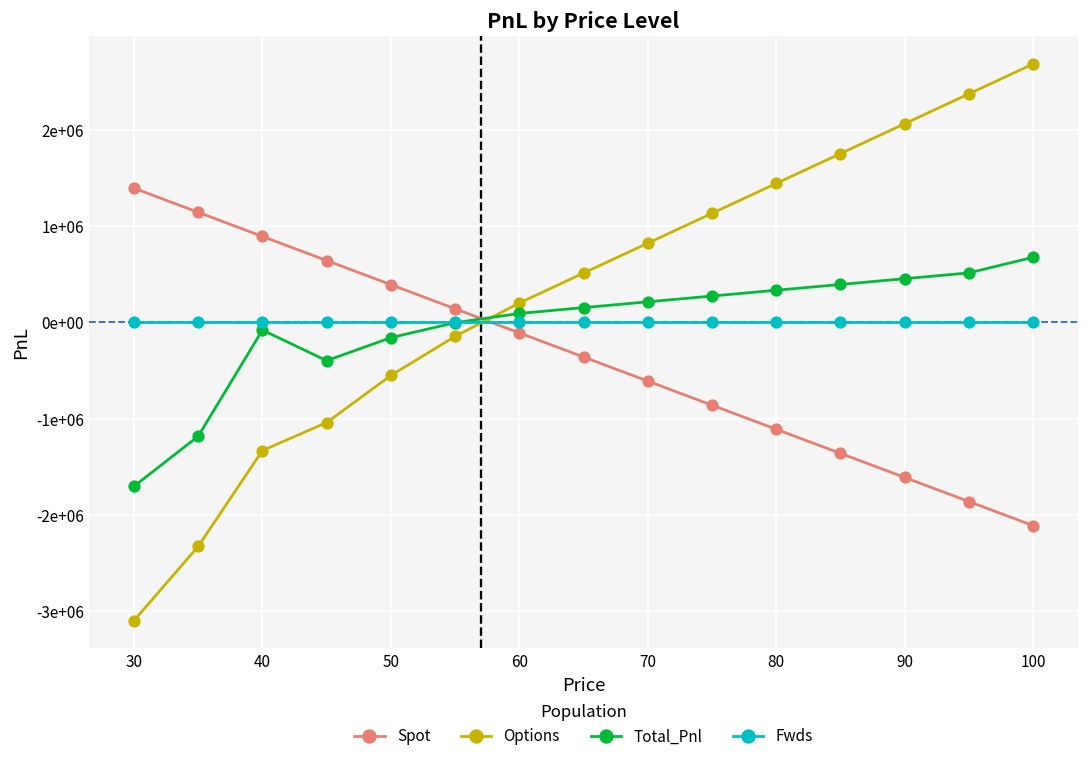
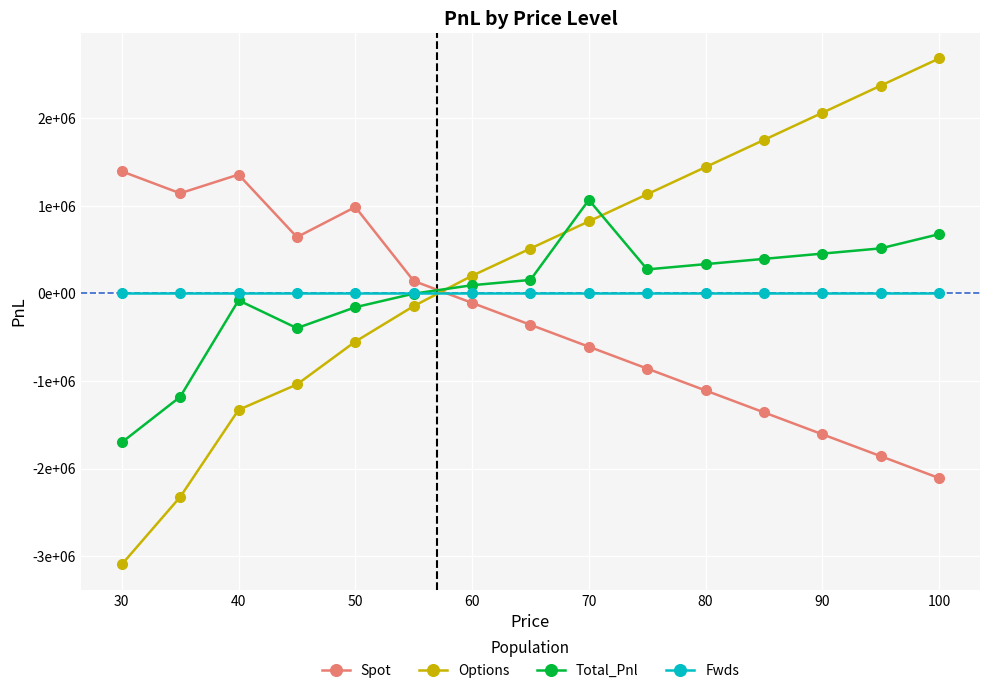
Spot, 40: 900000 -> 1400000
Spot, 50: 400000 -> 1000000
Total_Pnl, 70: 200000 -> 1100000
